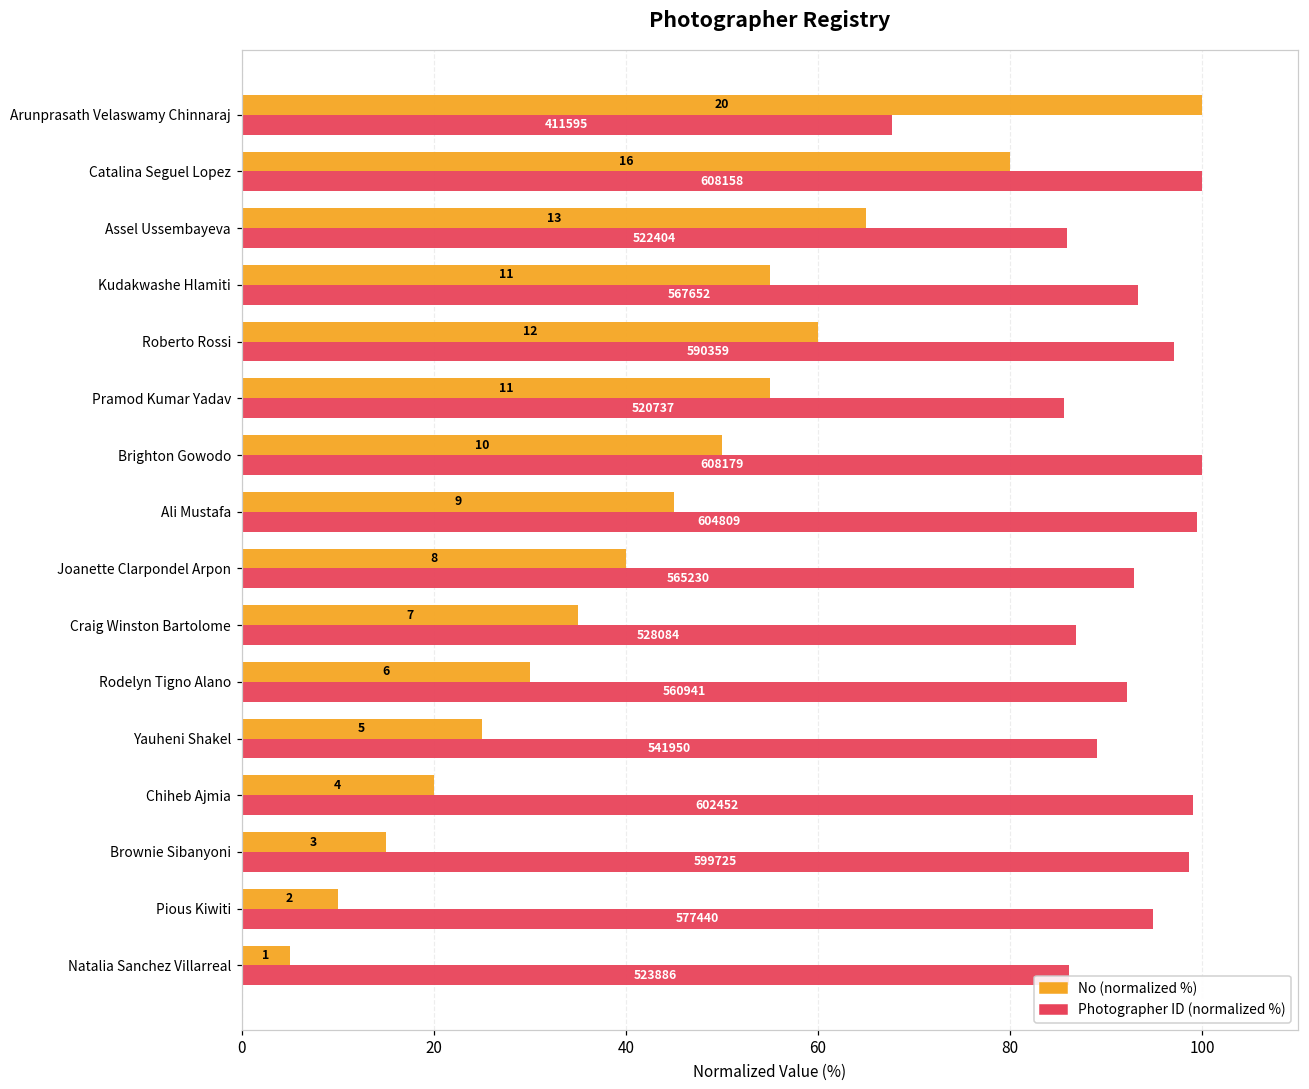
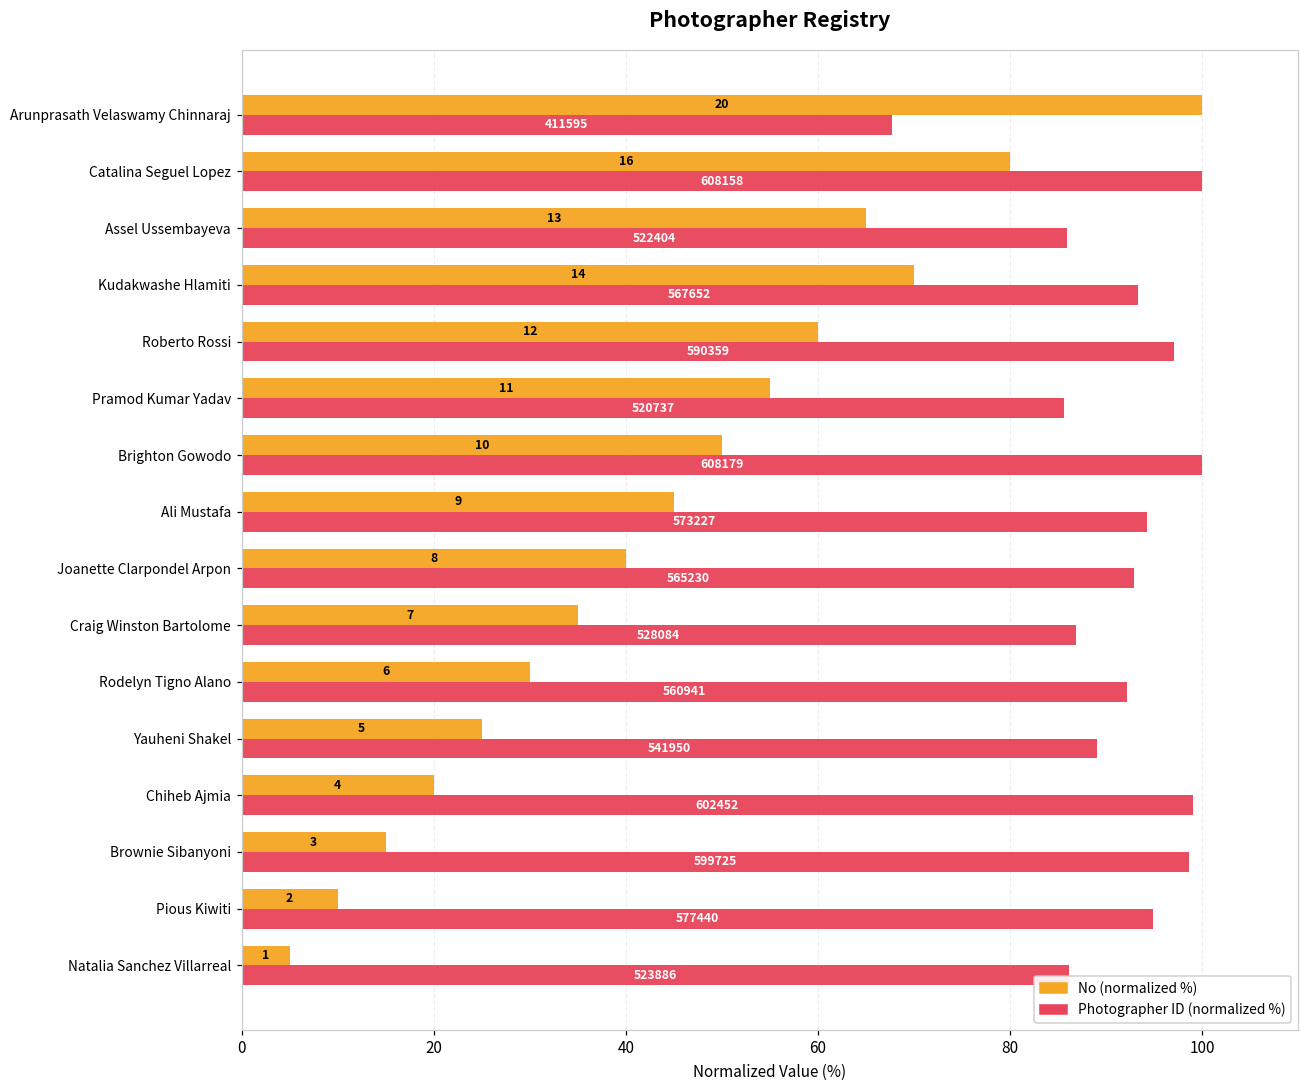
No (normalized %), Kudakwashe Hlamiti: 11 -> 14
Photographer ID (normalized %), Ali Mustafa: 604809 -> 573227
